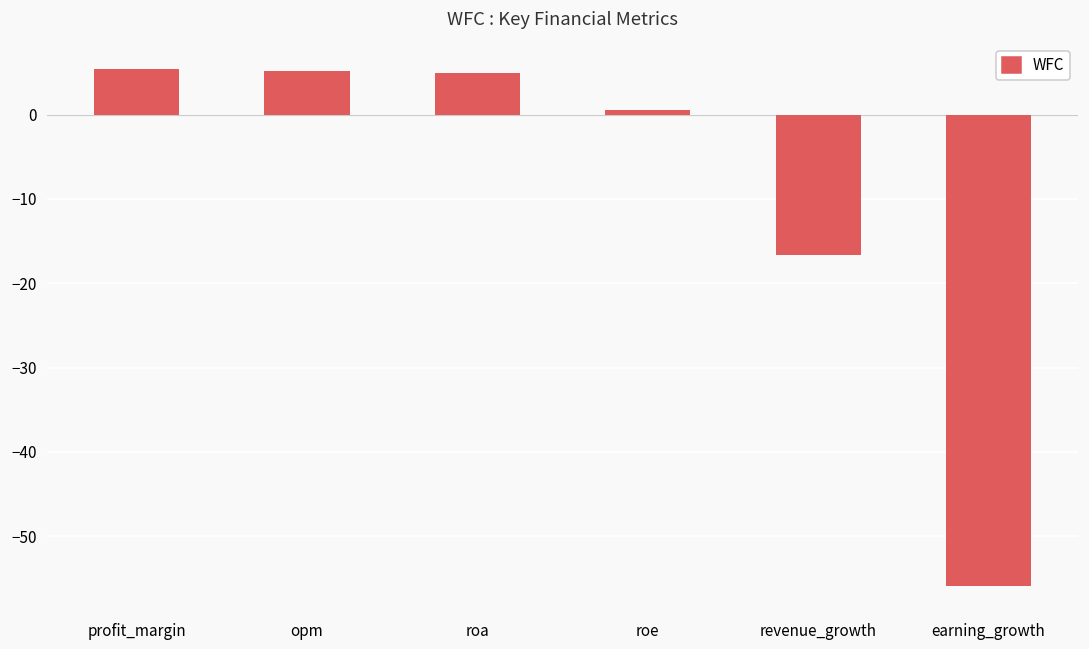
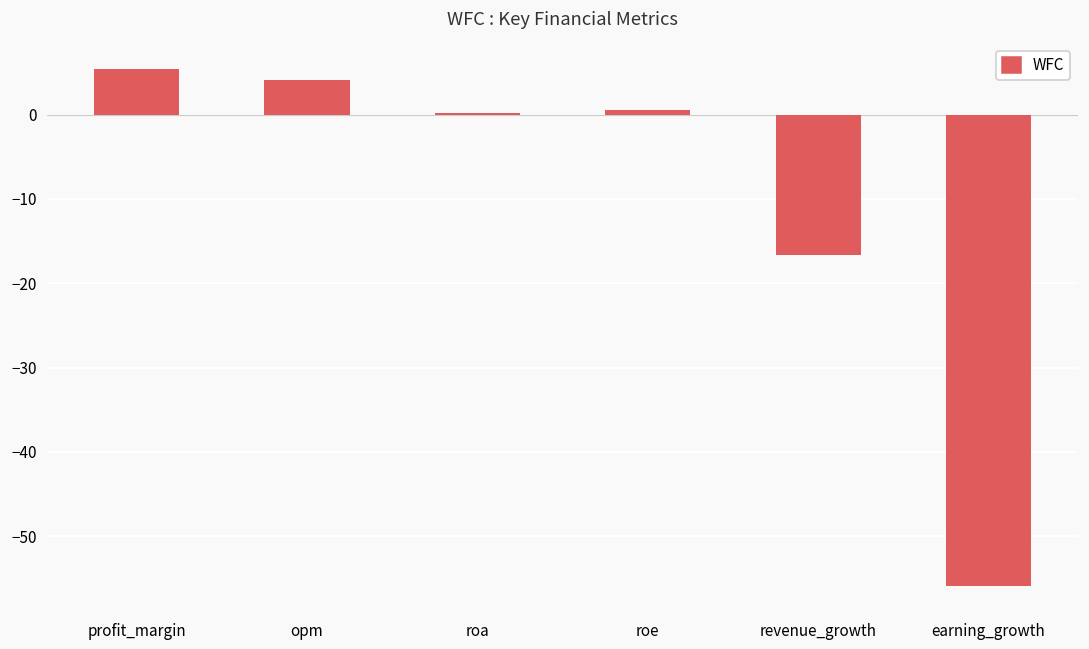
opm: 5 -> 4
roa: 5 -> 0
